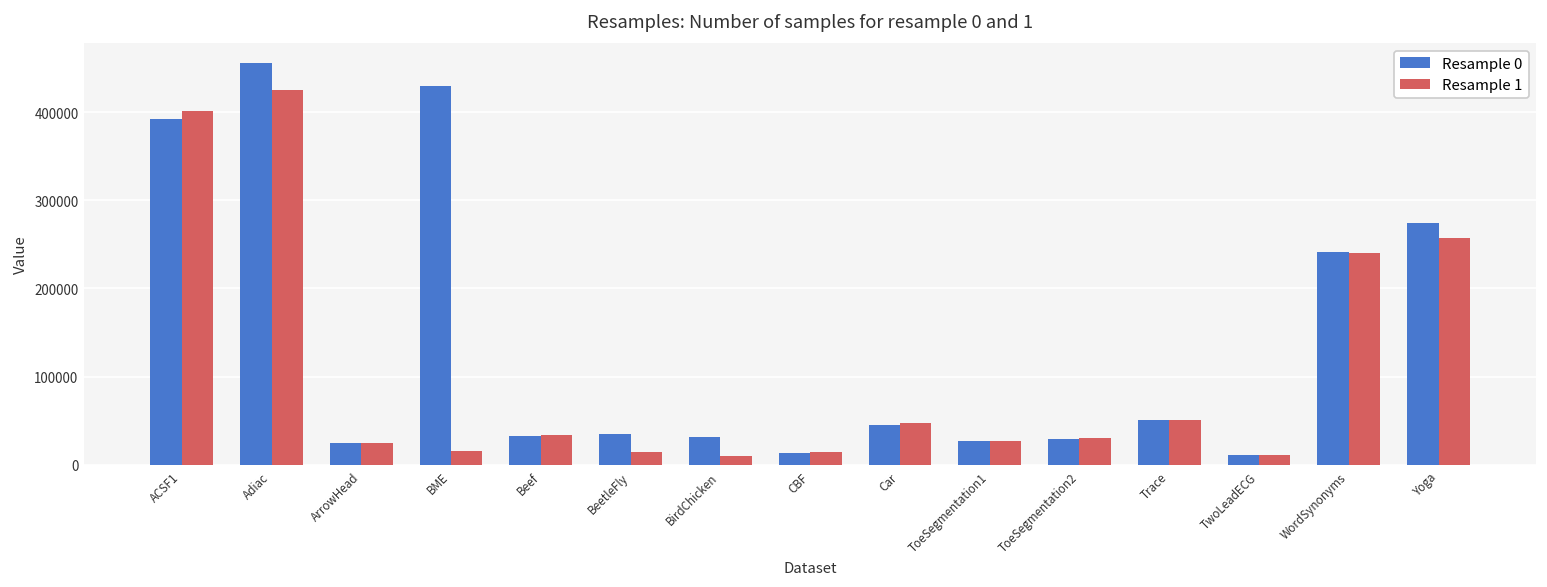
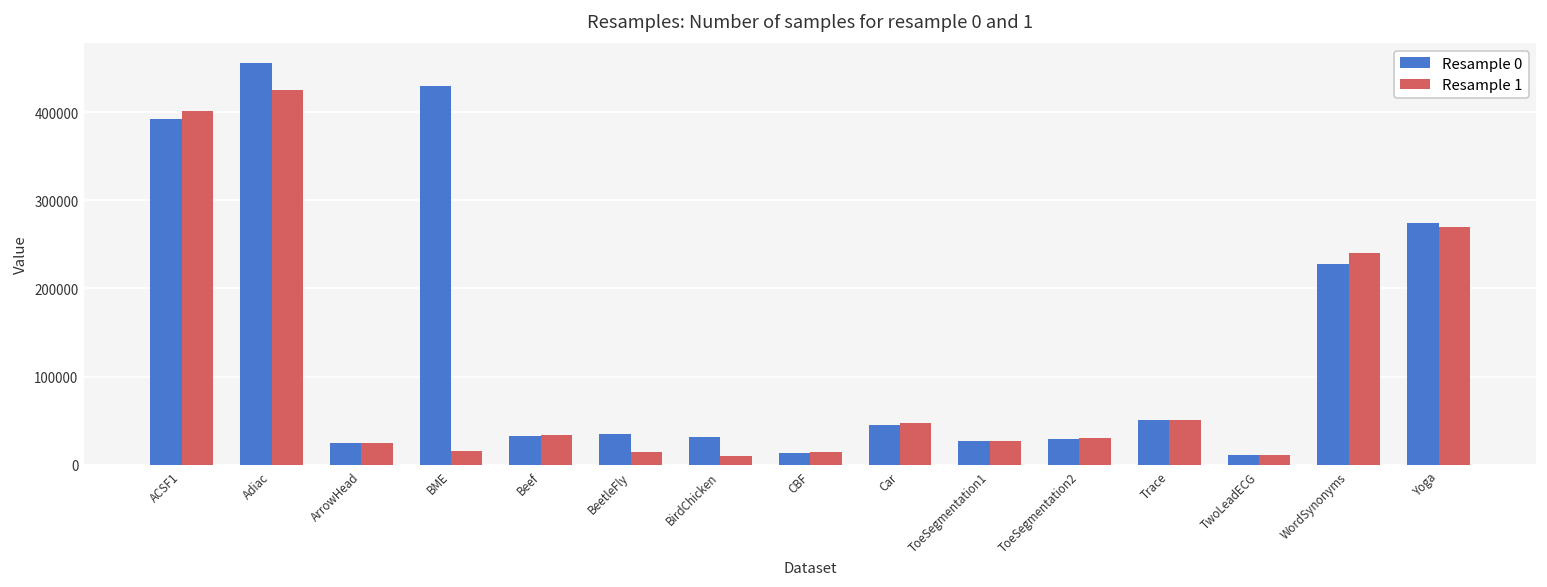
Resample 0, WordSynonyms: 240000 -> 230000
Resample 1, Yoga: 260000 -> 270000
